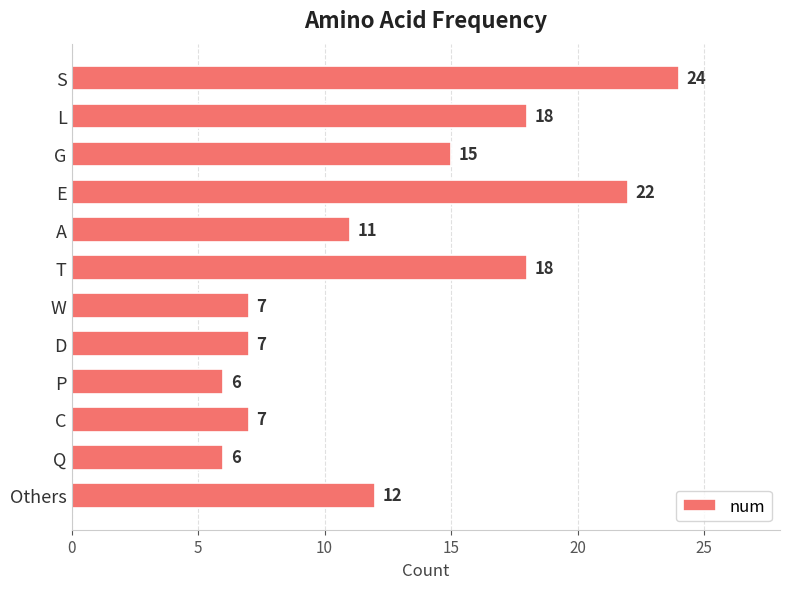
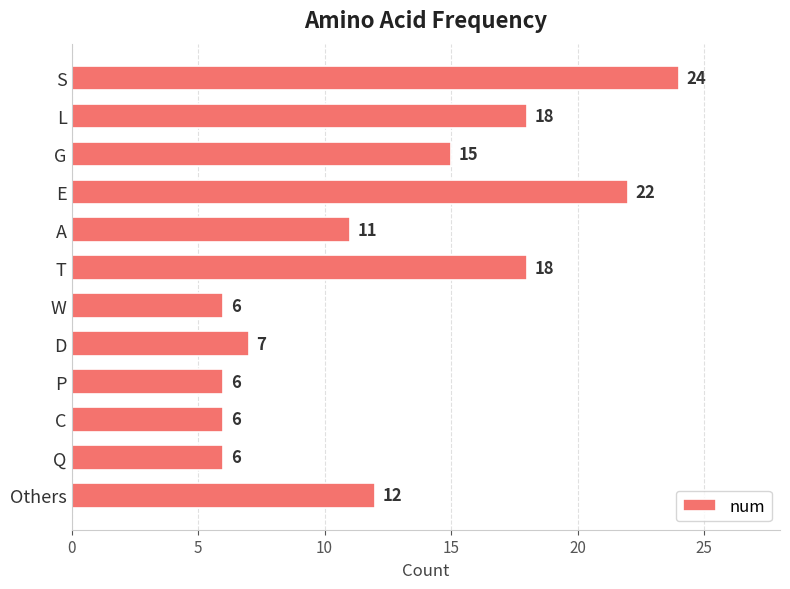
W: 7 -> 6
C: 7 -> 6
